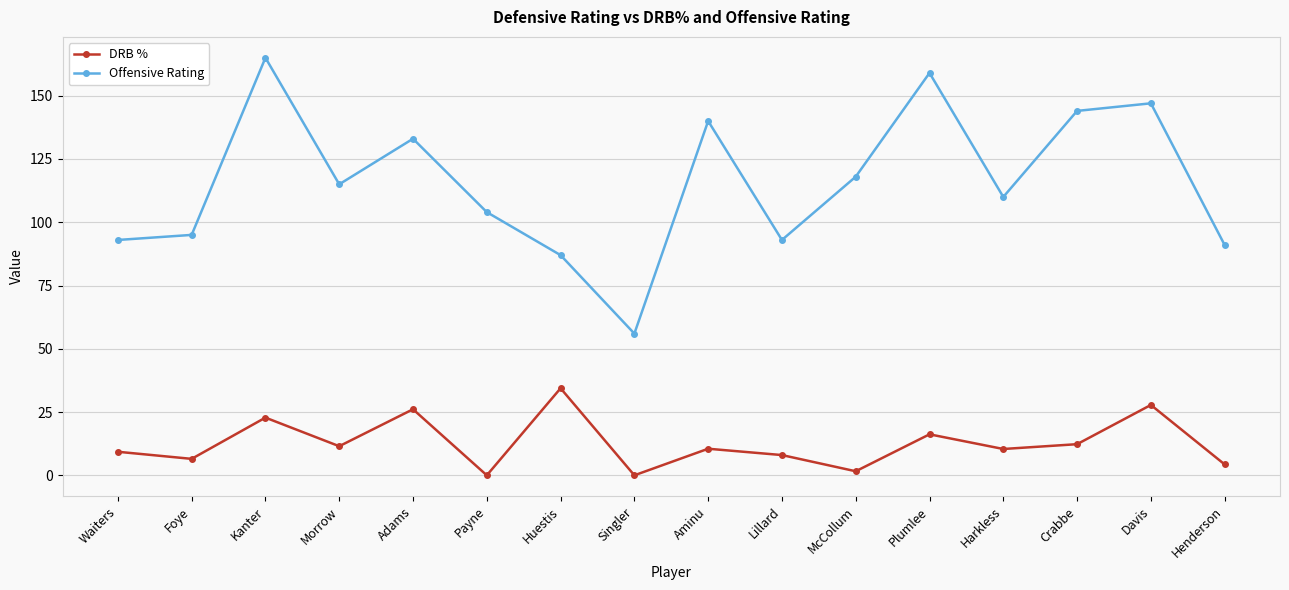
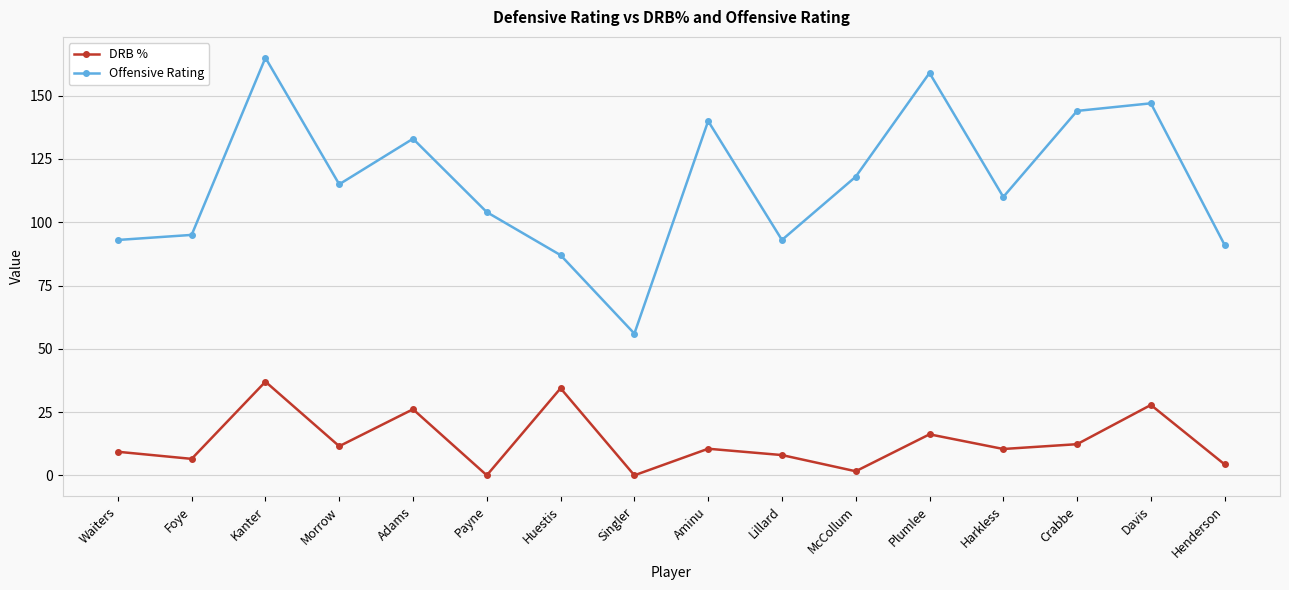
DRB %, Kanter: 23 -> 37
